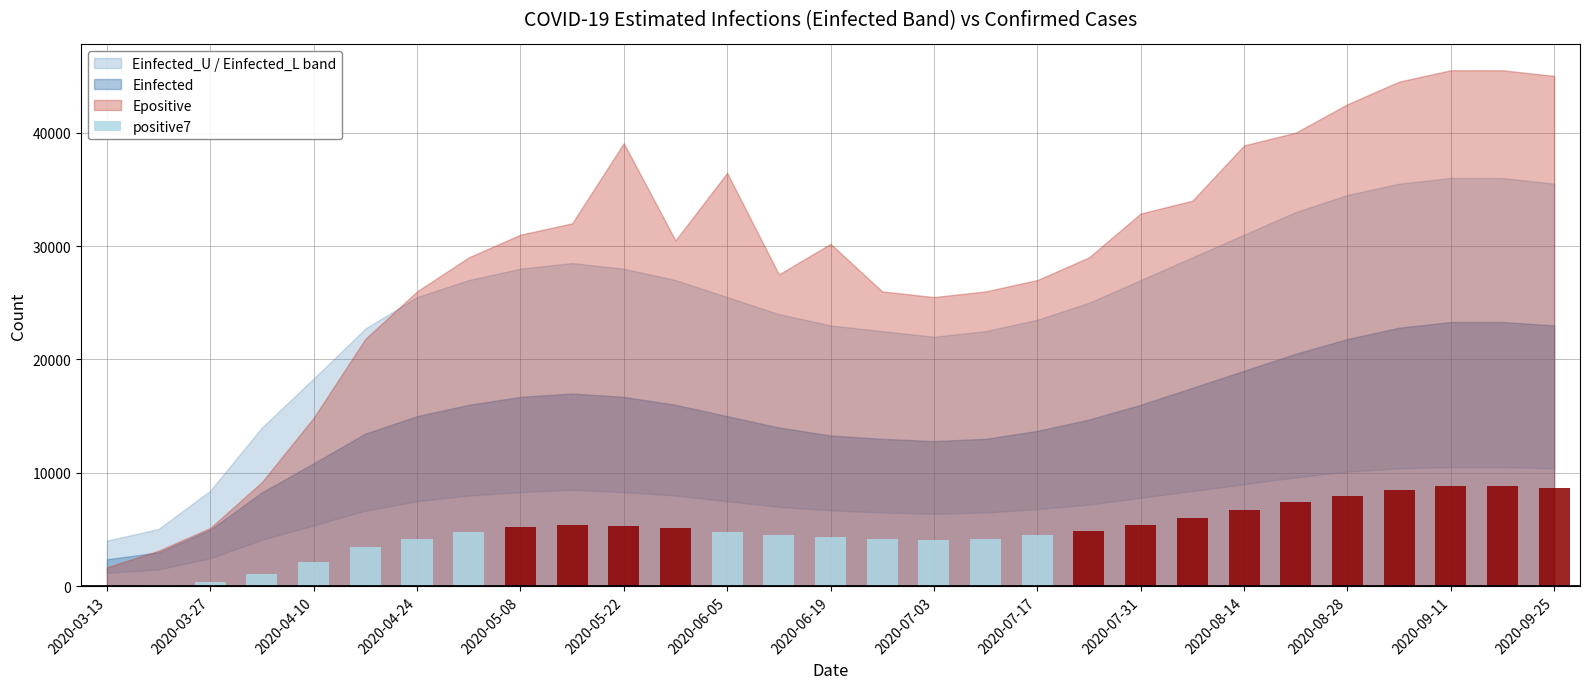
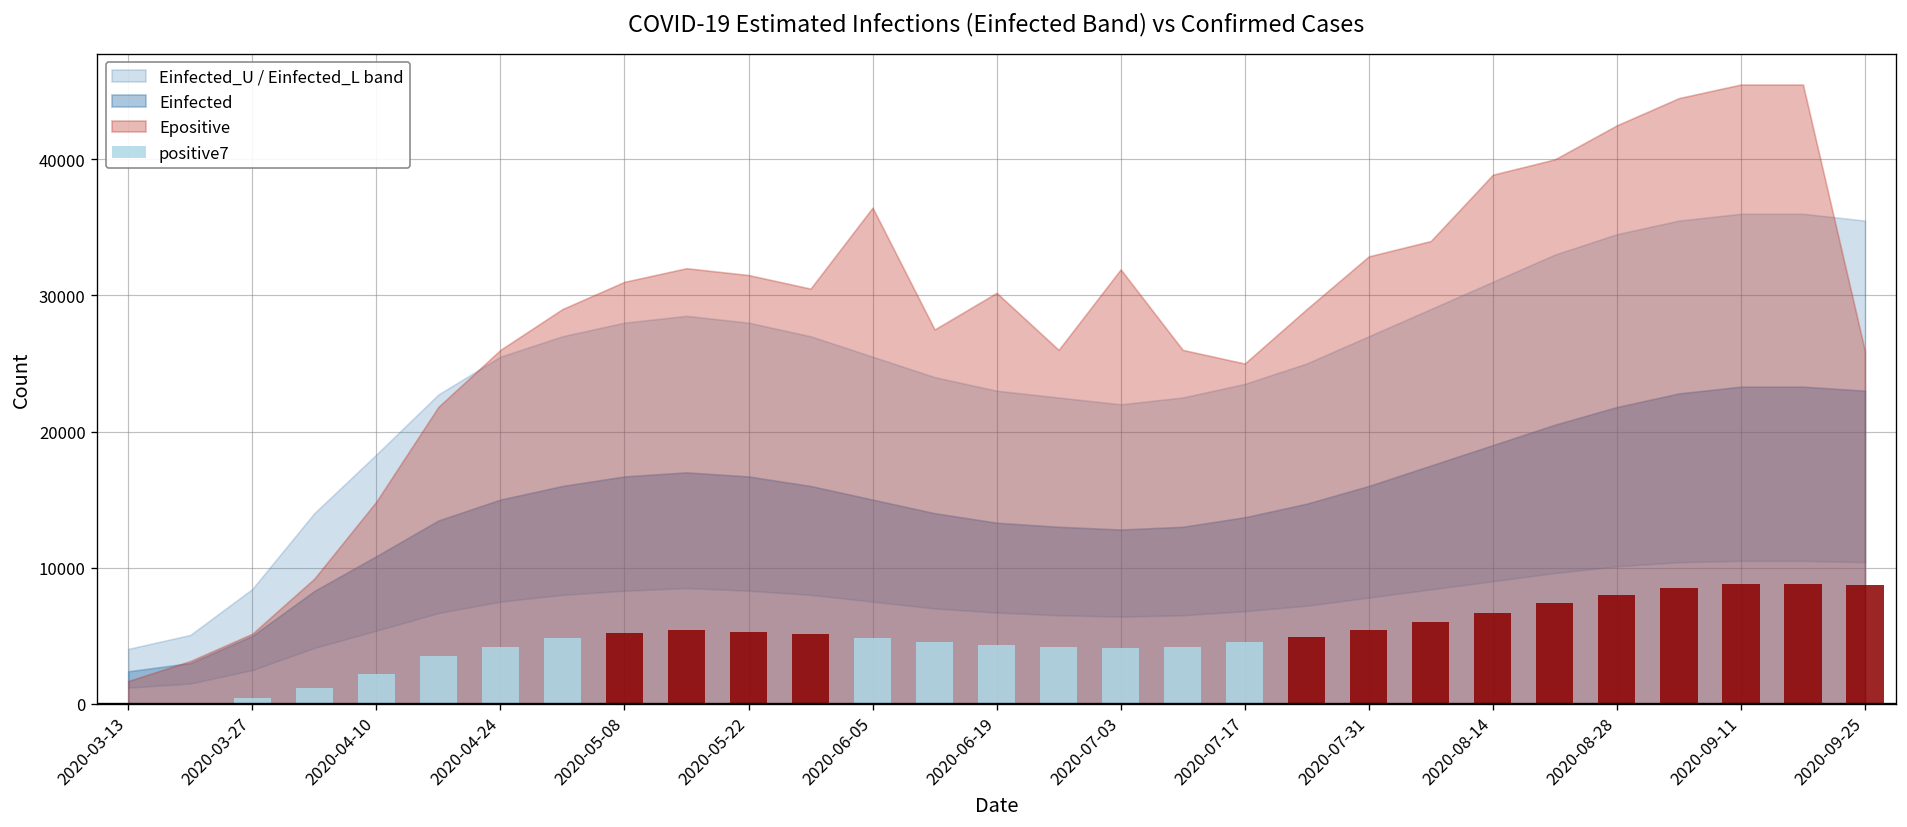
Epositive, 2020-05-22: 39100 -> 31500
Epositive, 2020-07-03: 25500 -> 31900
Epositive, 2020-07-17: 27000 -> 25000
Epositive, 2020-09-25: 45000 -> 25900
